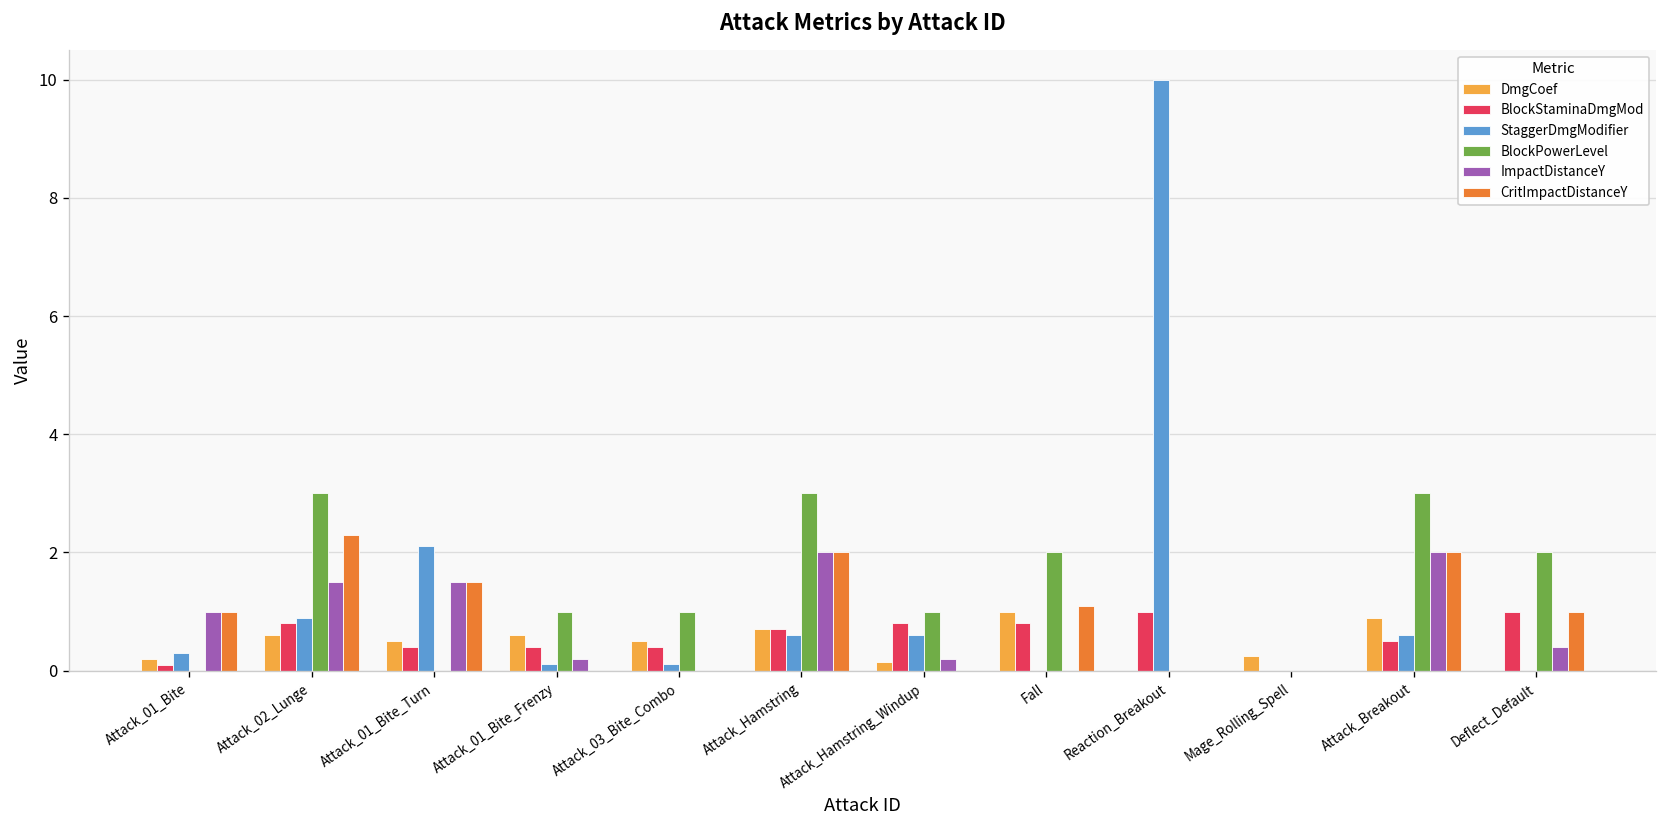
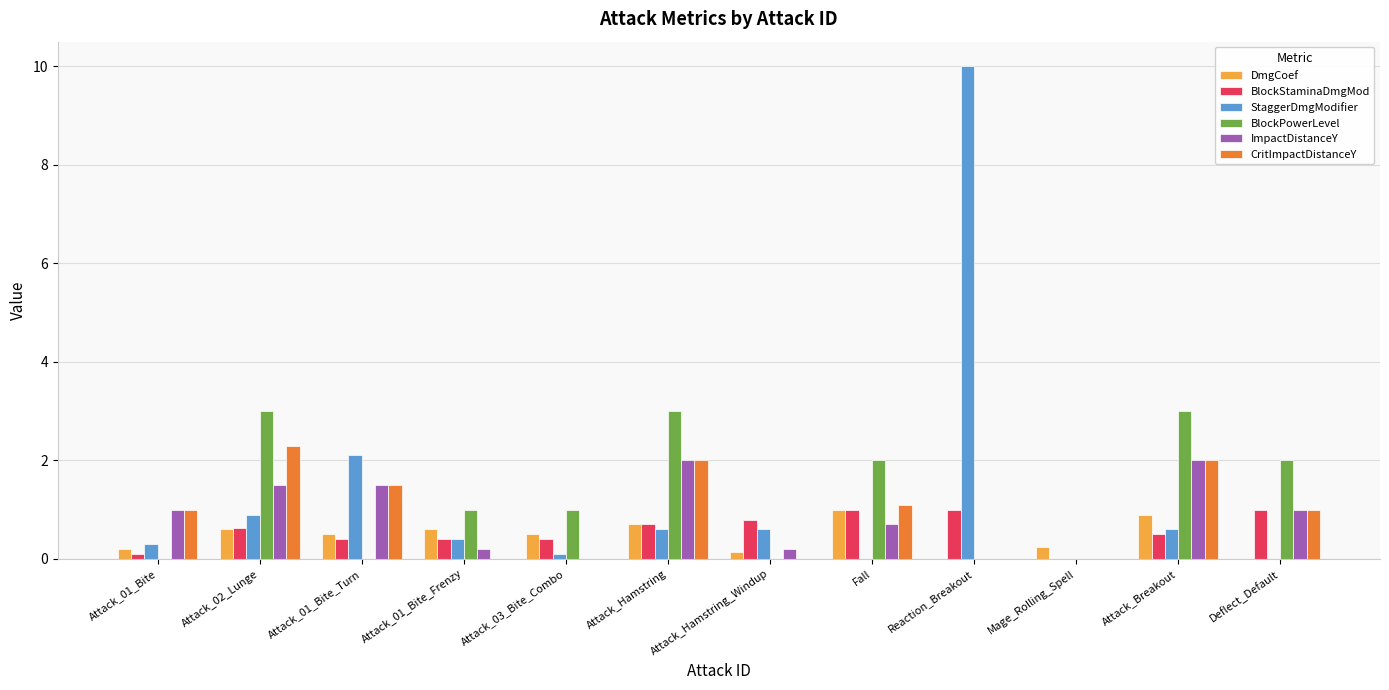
BlockStaminaDmgMod, Attack_02_Lunge: 0.8 -> 0.6
StaggerDmgModifier, Attack_01_Bite_Frenzy: 0.1 -> 0.4
BlockPowerLevel, Attack_Hamstring_Windup: 1 -> 0
BlockStaminaDmgMod, Fall: 0.8 -> 1.0
ImpactDistanceY, Fall: 0.0 -> 0.7
ImpactDistanceY, Deflect_Default: 0.4 -> 1.0
